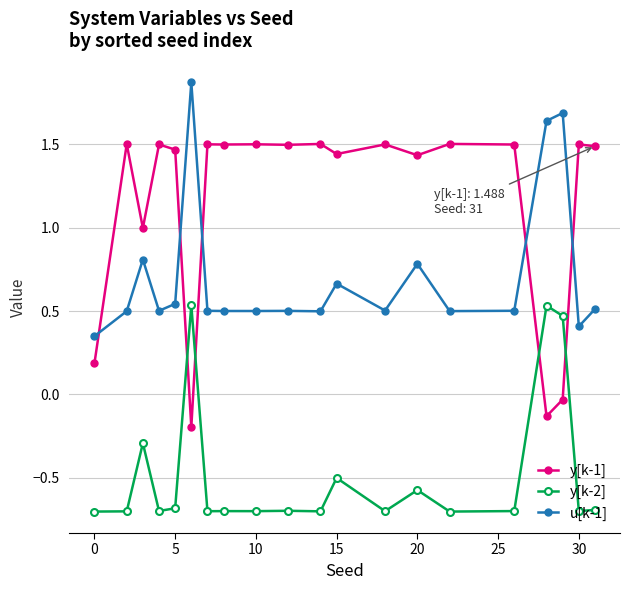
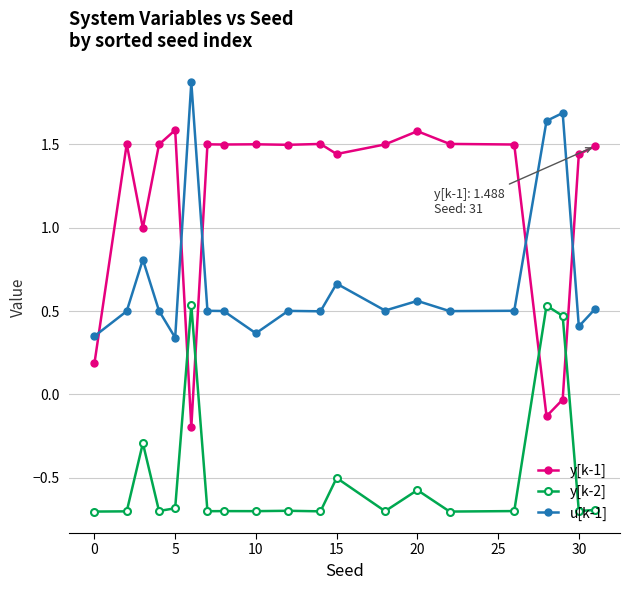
y[k-1], 5: 1.47 -> 1.58
u[k-1], 5: 0.54 -> 0.34
u[k-1], 10: 0.50 -> 0.37
y[k-1], 20: 1.43 -> 1.58
u[k-1], 20: 0.78 -> 0.56
y[k-1], 30: 1.50 -> 1.44
